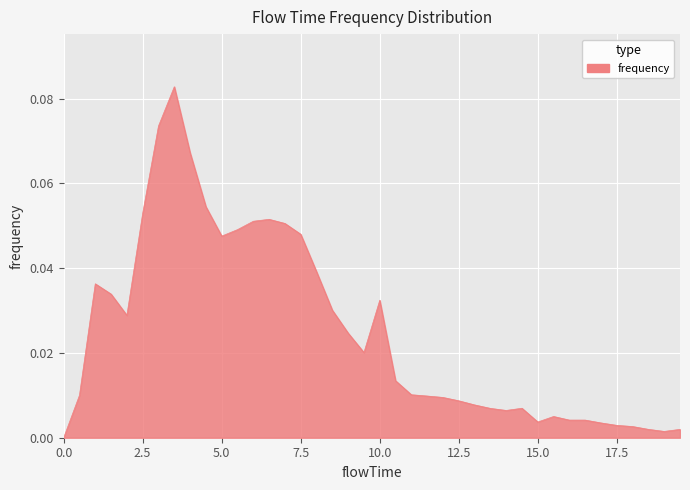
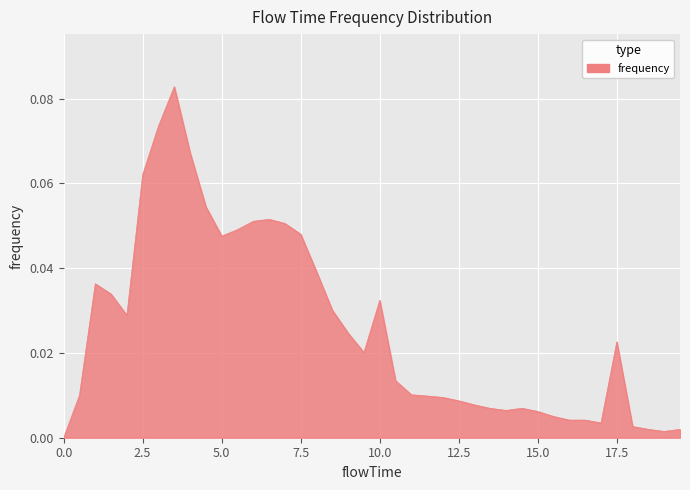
2.5: 0.053 -> 0.062
15.0: 0.004 -> 0.006
17.5: 0.003 -> 0.023
